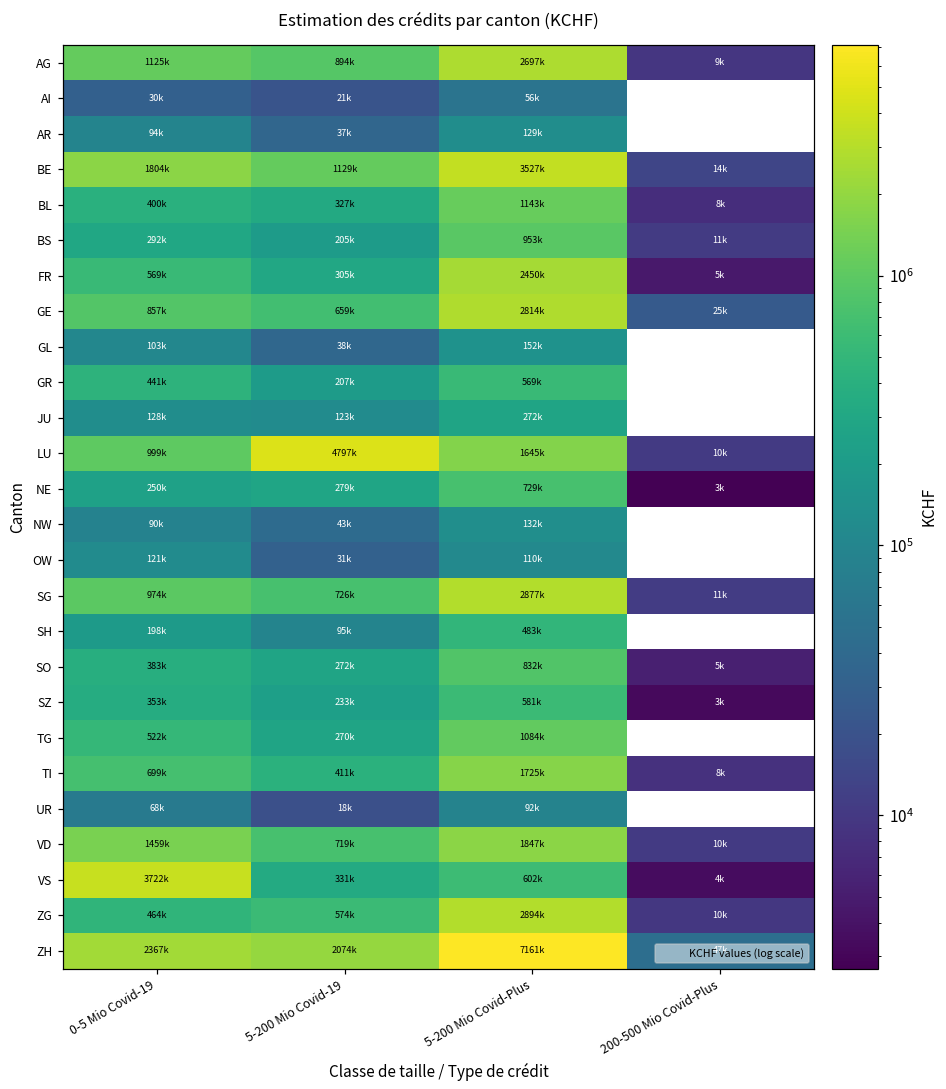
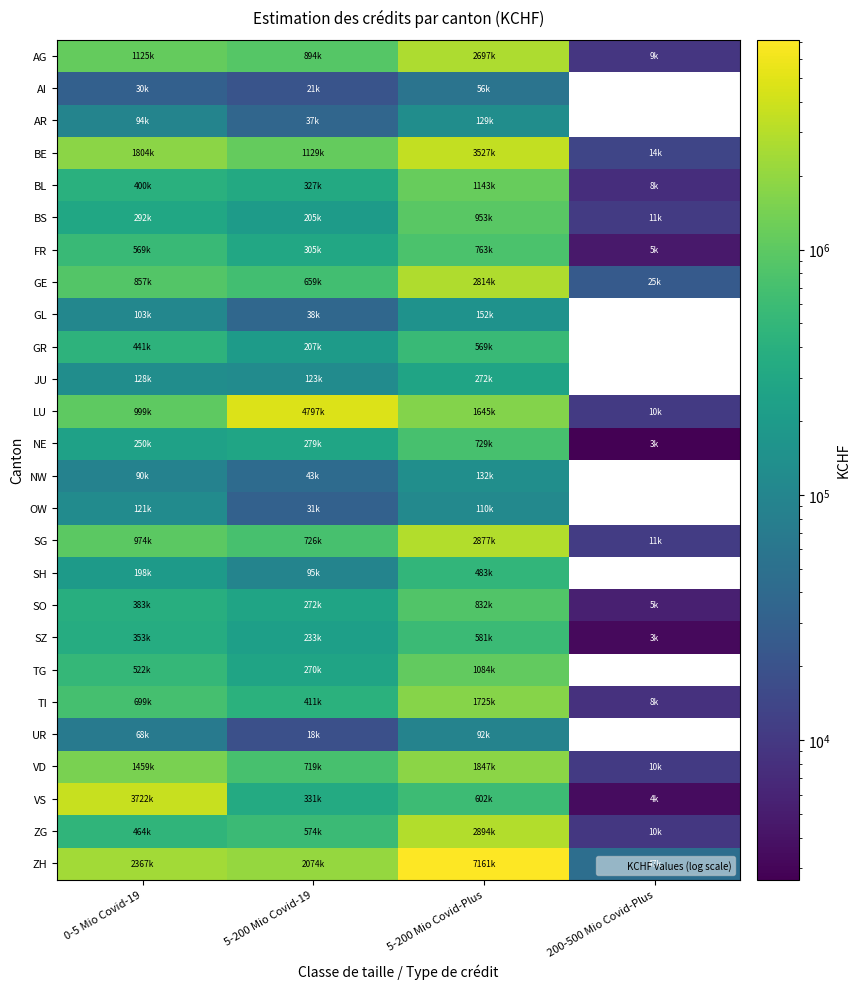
FR, 5-200 Mio Covid-Plus: 2450k -> 763k
